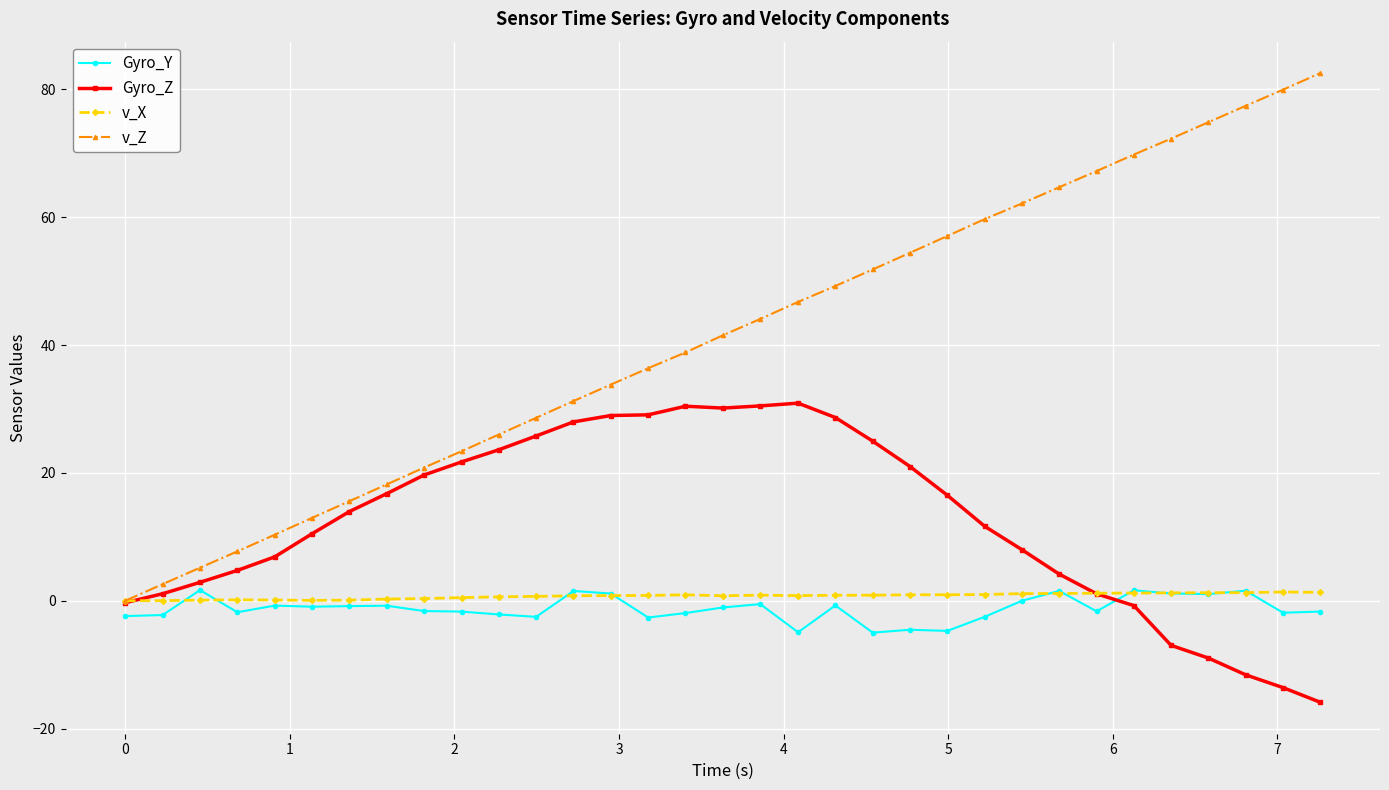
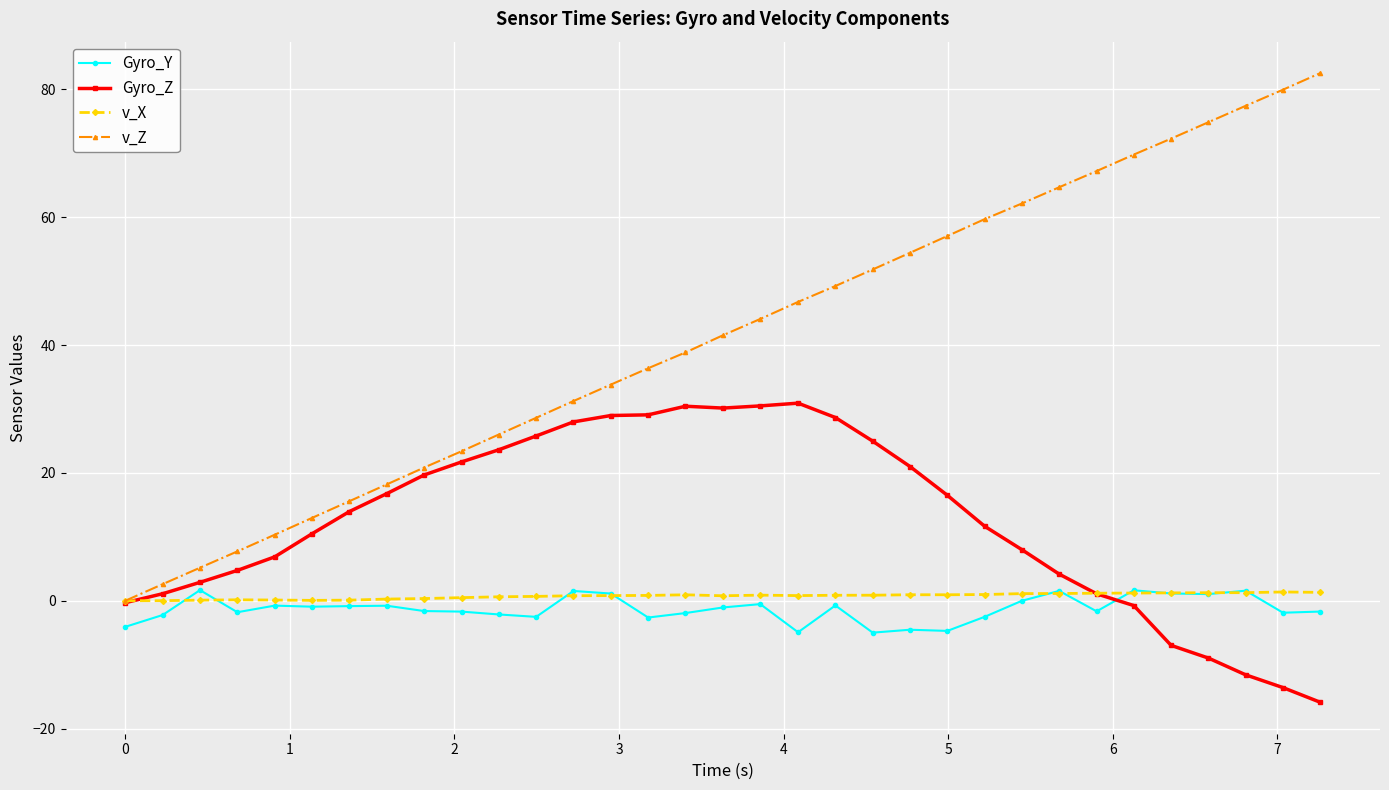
Gyro_Y, 0: -2 -> -4
